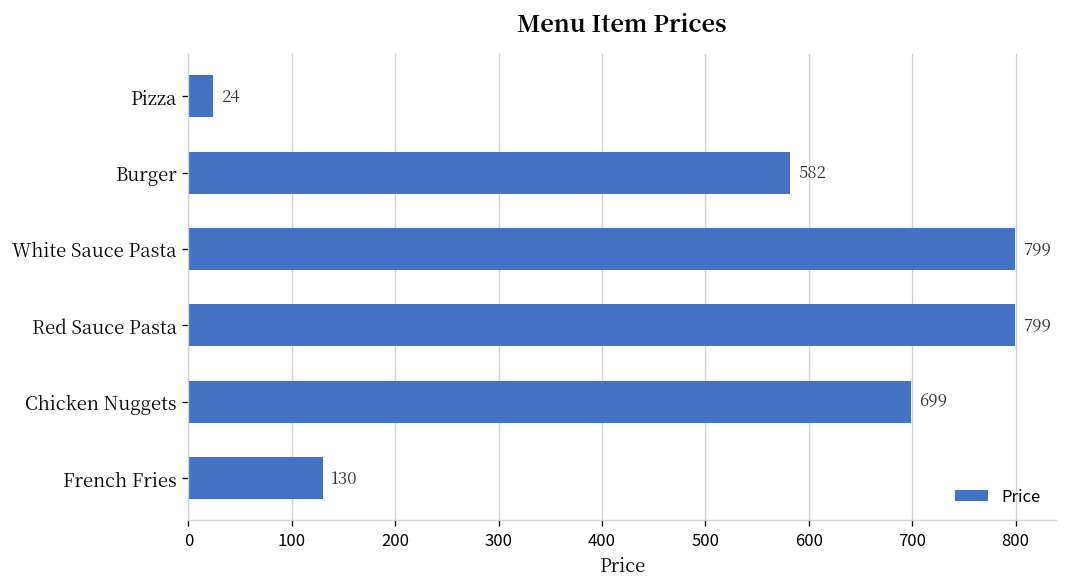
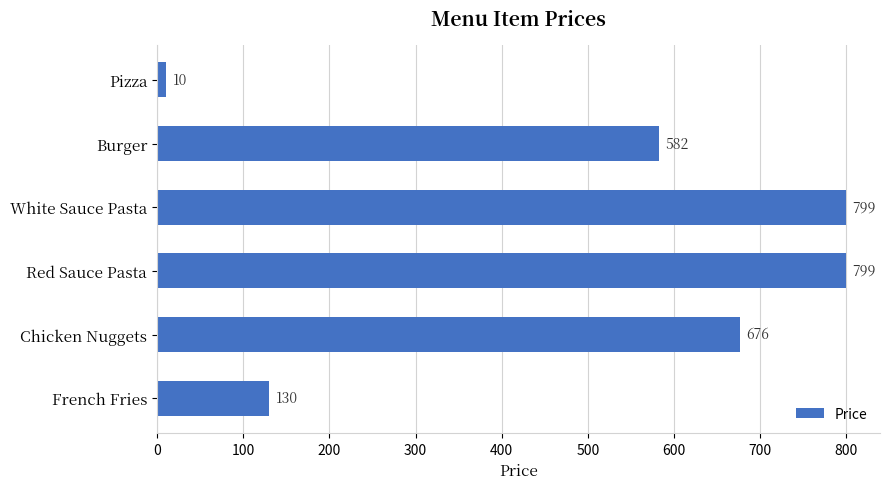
Pizza: 24 -> 10
Chicken Nuggets: 699 -> 676
